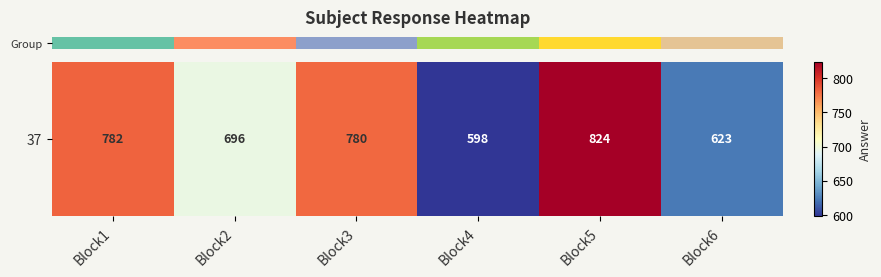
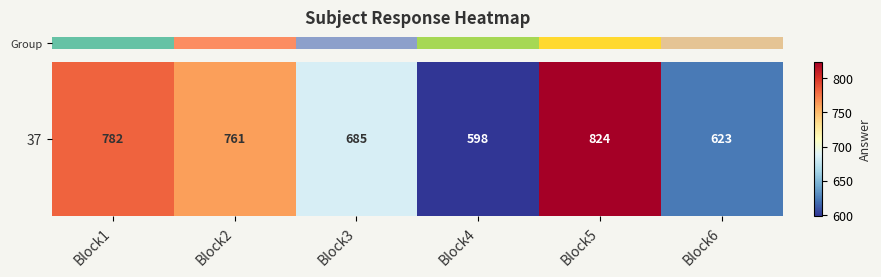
37, Block2: 696 -> 761
37, Block3: 780 -> 685
